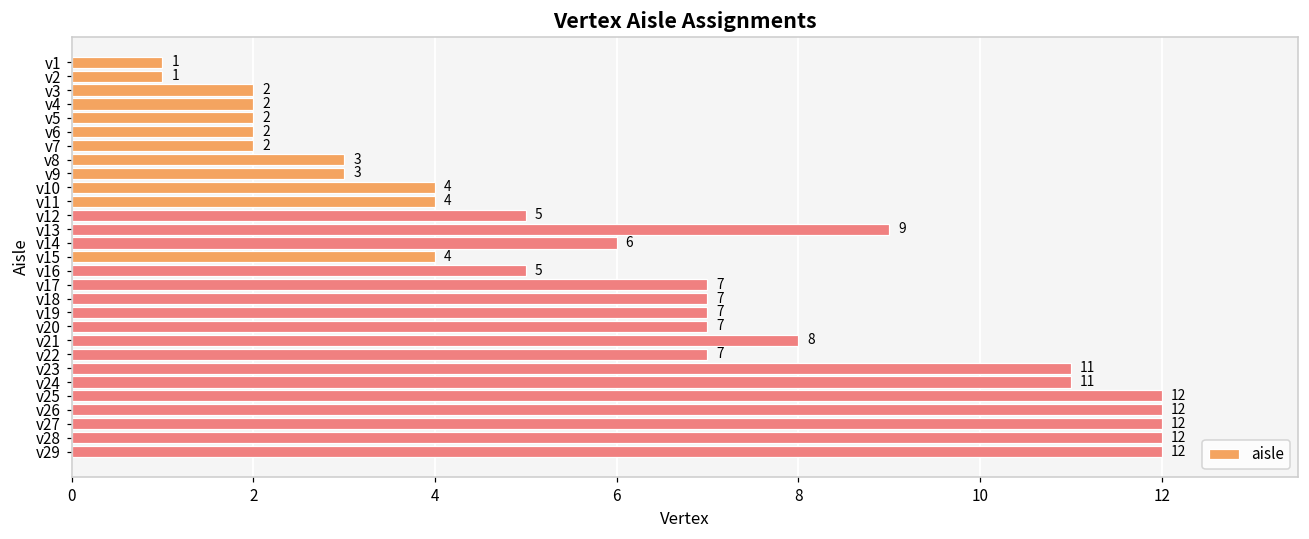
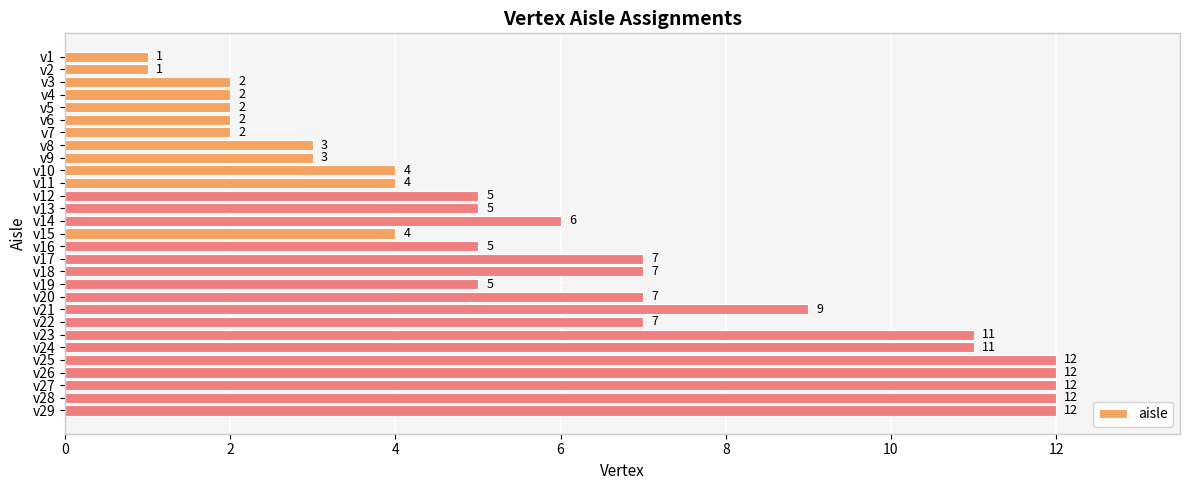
v13: 9 -> 5
v19: 7 -> 5
v21: 8 -> 9
